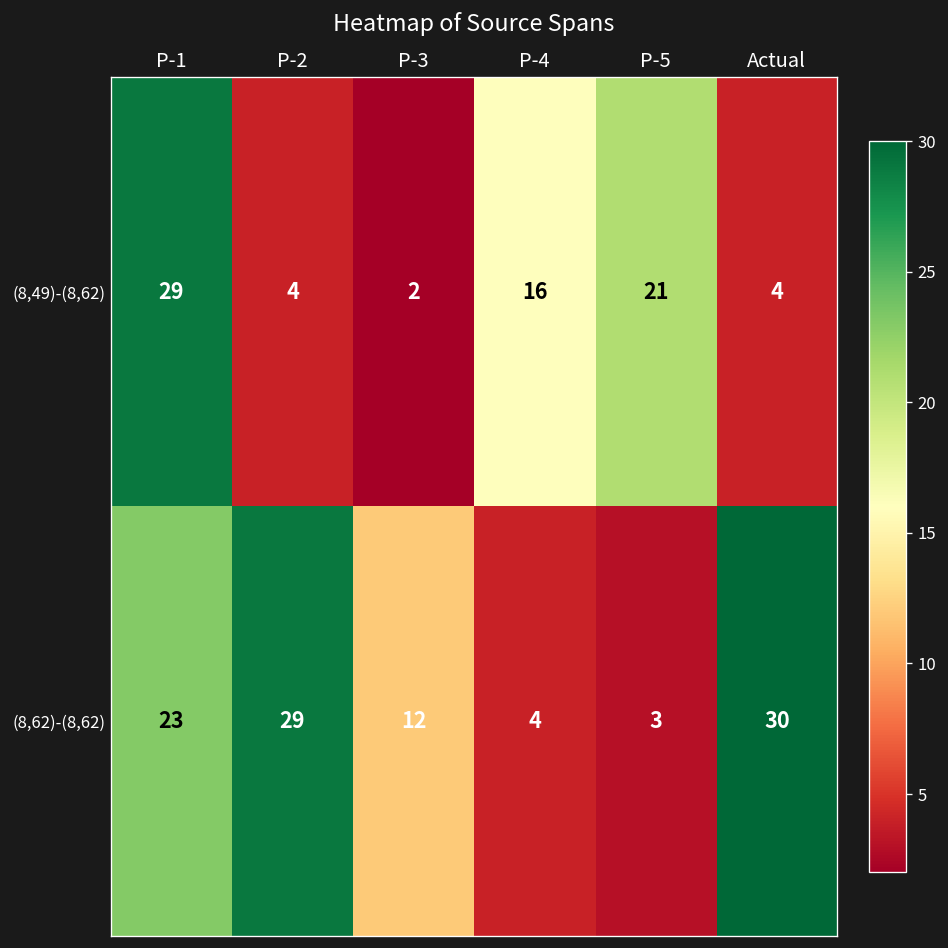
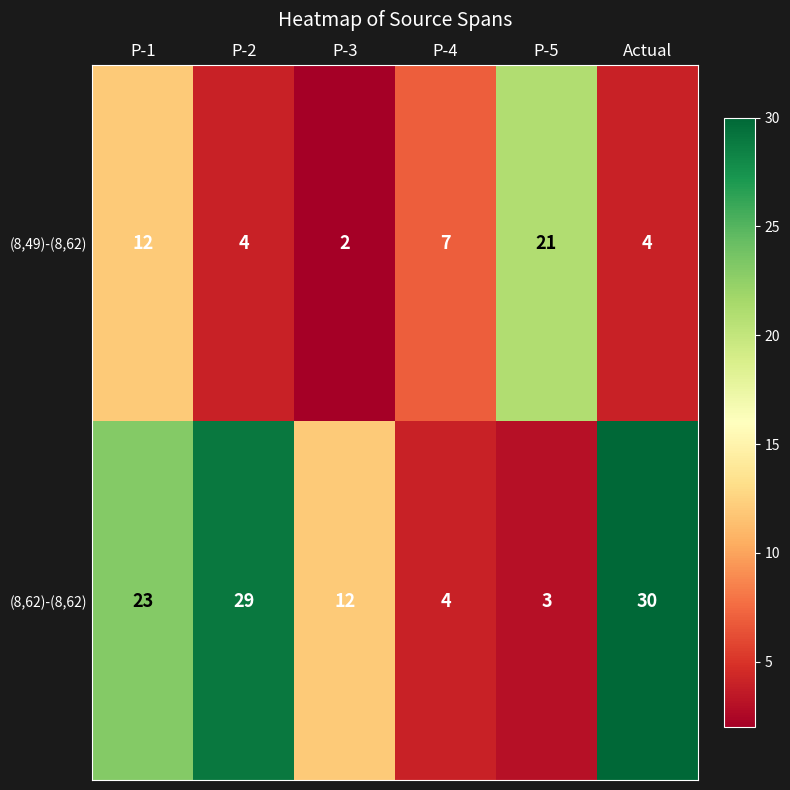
(8,49)-(8,62), P-1: 29 -> 12
(8,49)-(8,62), P-4: 16 -> 7
